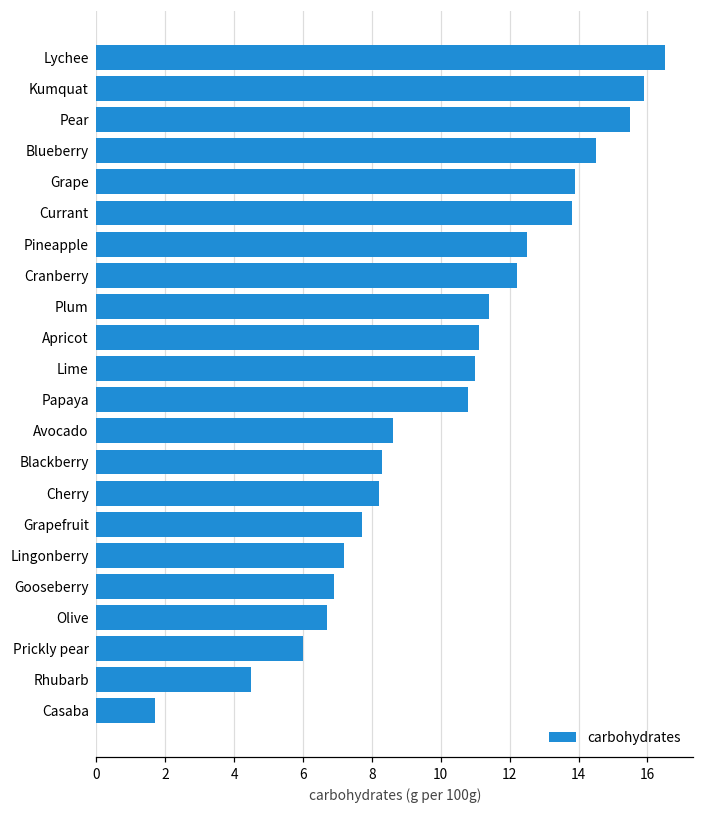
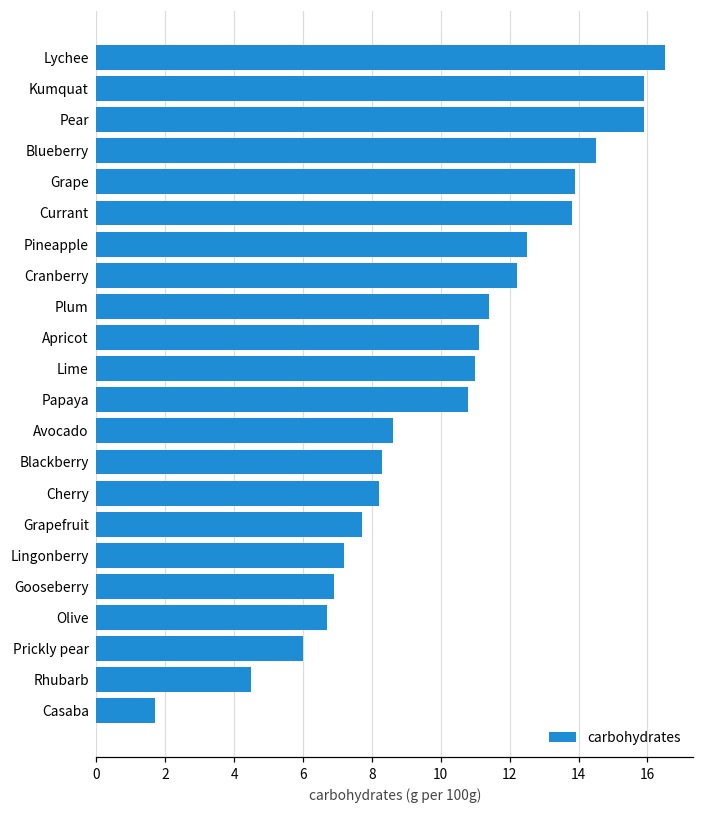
Pear: 15.5 -> 15.9
